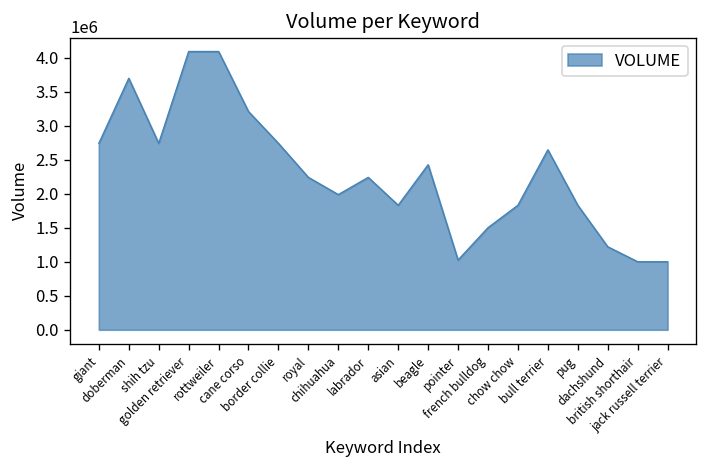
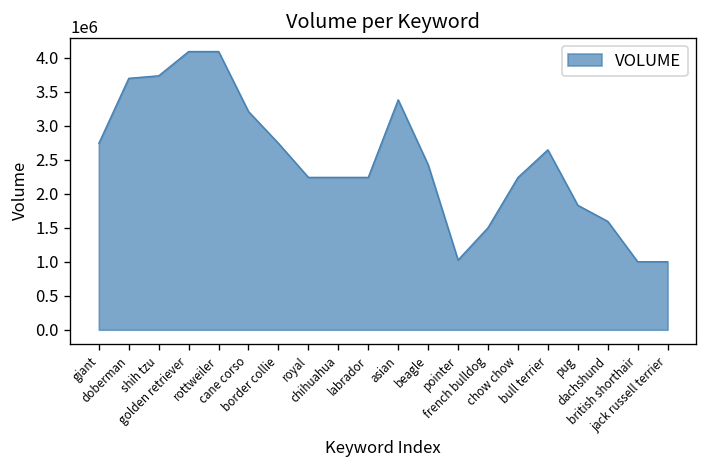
shih tzu: 2700000 -> 3700000
chihuahua: 2000000 -> 2200000
asian: 1800000 -> 3400000
chow chow: 1800000 -> 2200000
dachshund: 1200000 -> 1600000
